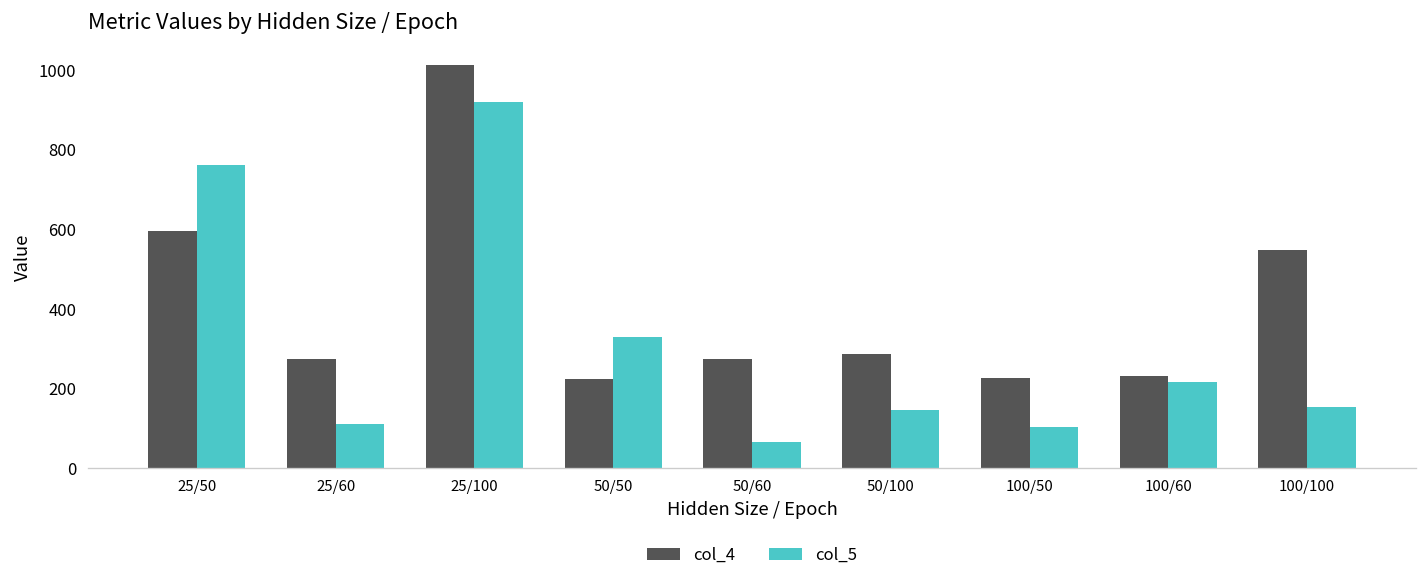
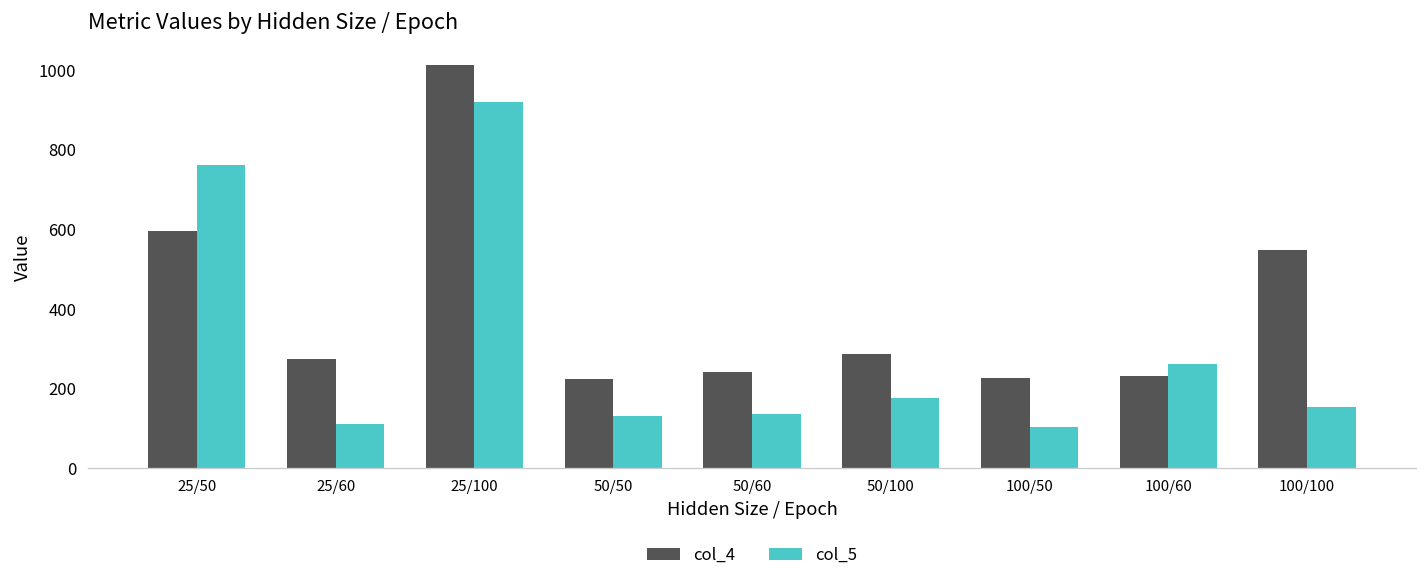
col_5, 50/50: 330 -> 130
col_4, 50/60: 270 -> 240
col_5, 50/60: 70 -> 140
col_5, 50/100: 150 -> 180
col_5, 100/60: 220 -> 260
